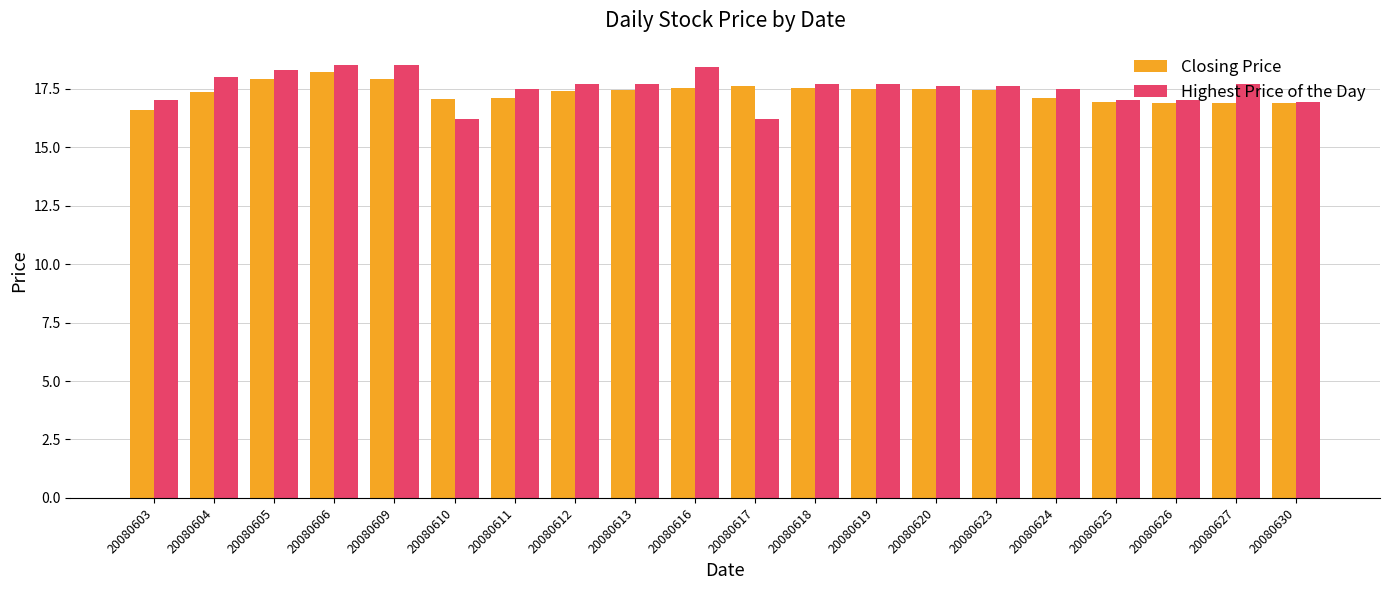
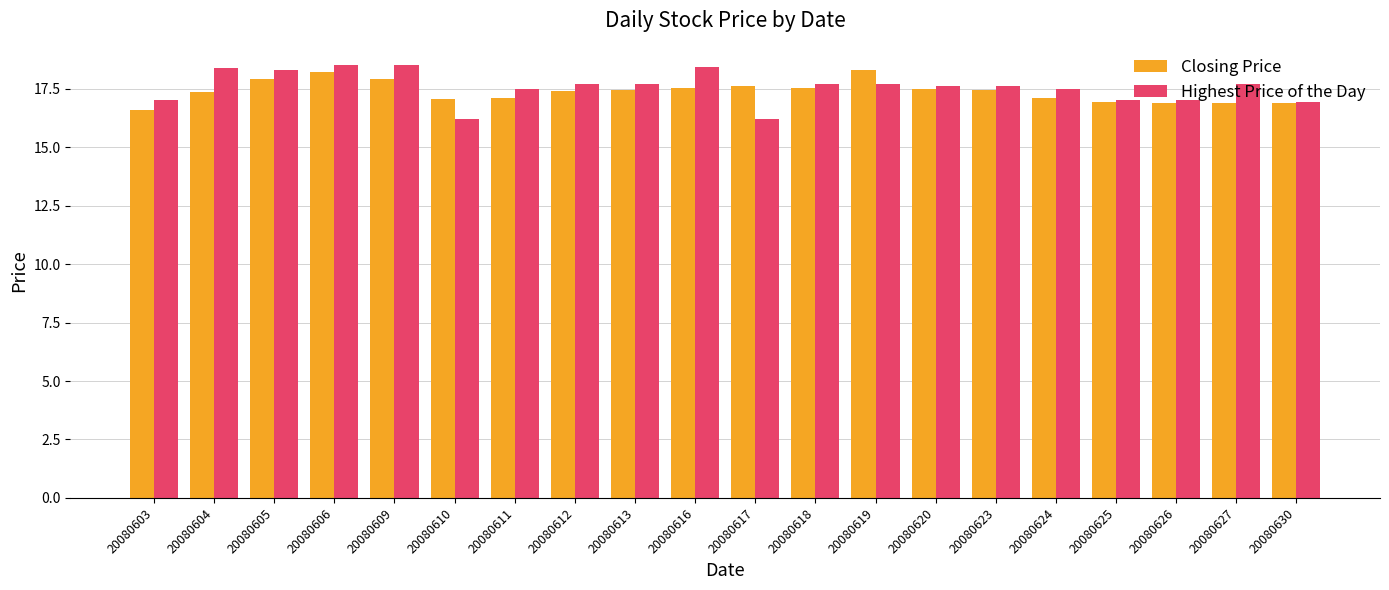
Highest Price of the Day, 20080604: 18.0 -> 18.4
Closing Price, 20080619: 17.5 -> 18.3
